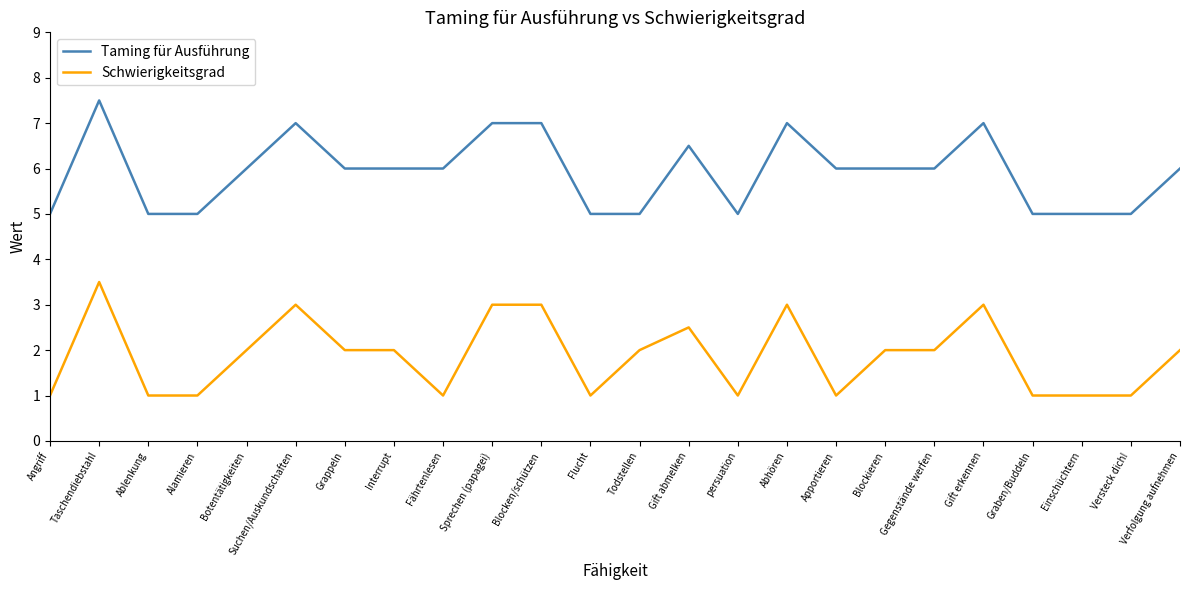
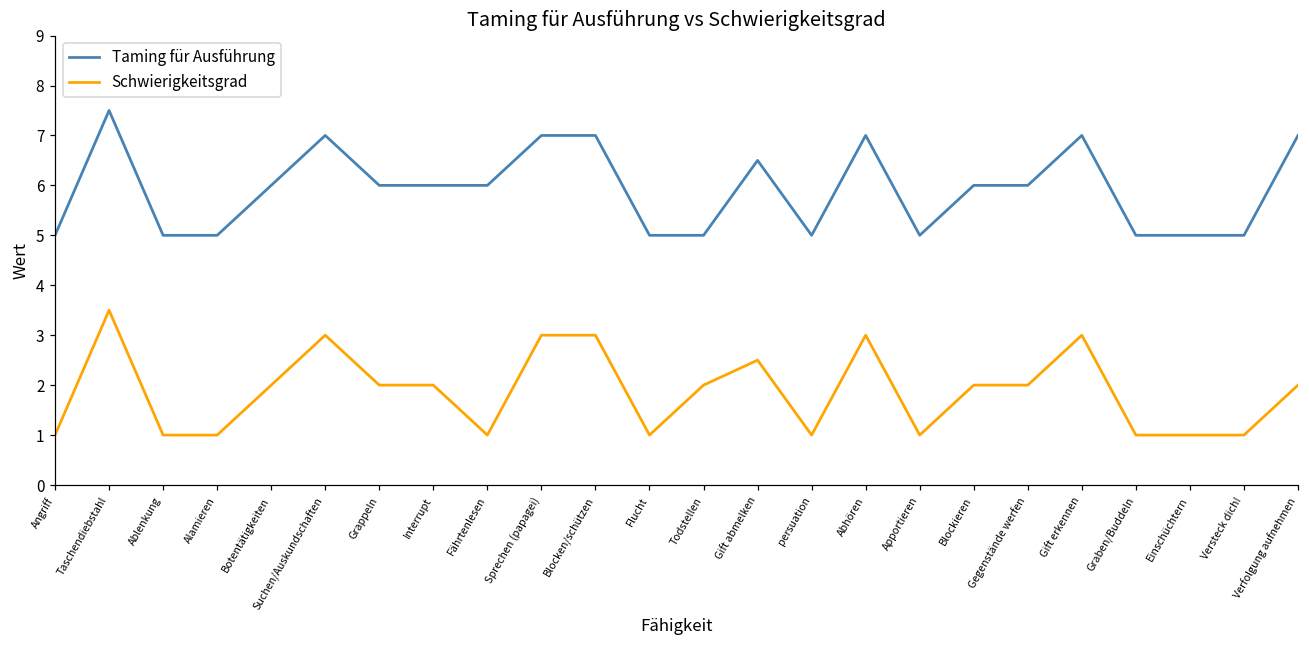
Taming für Ausführung, Apportieren: 6 -> 5
Taming für Ausführung, Verfolgung aufnehmen: 6 -> 7
